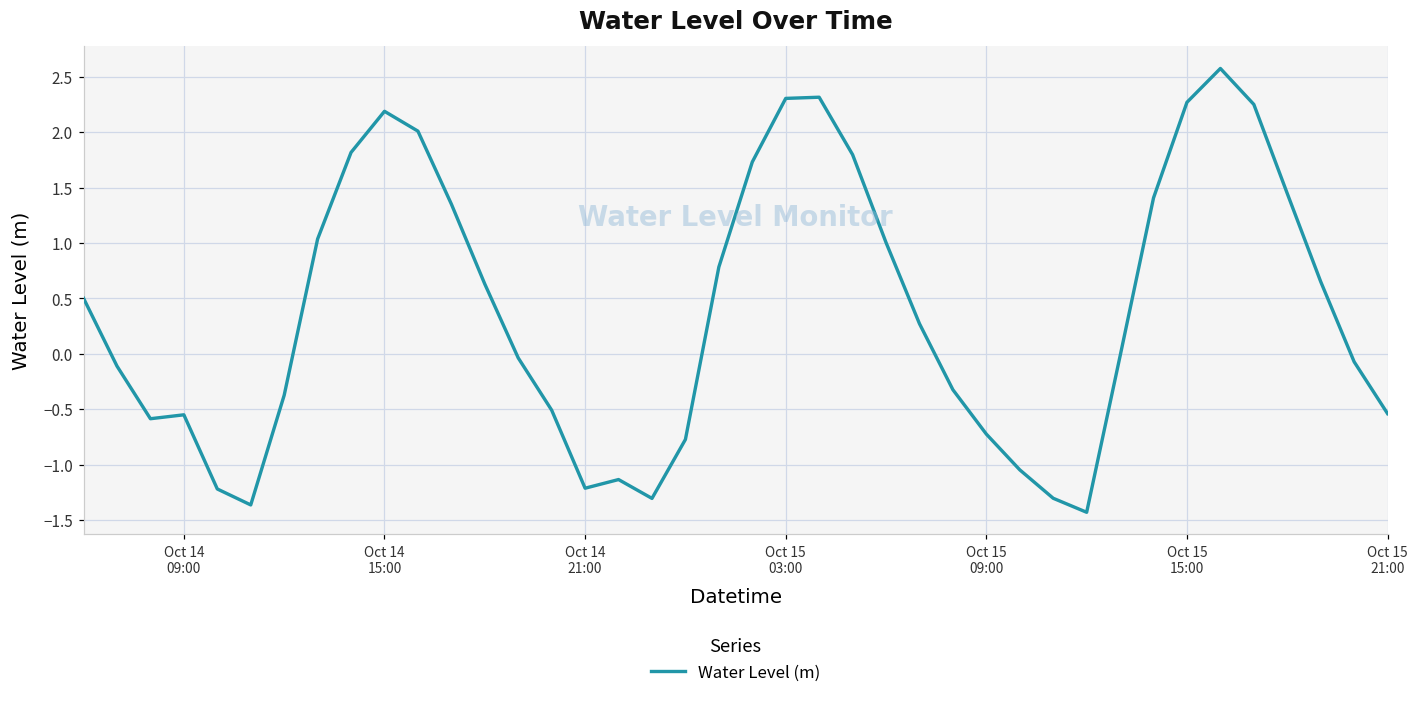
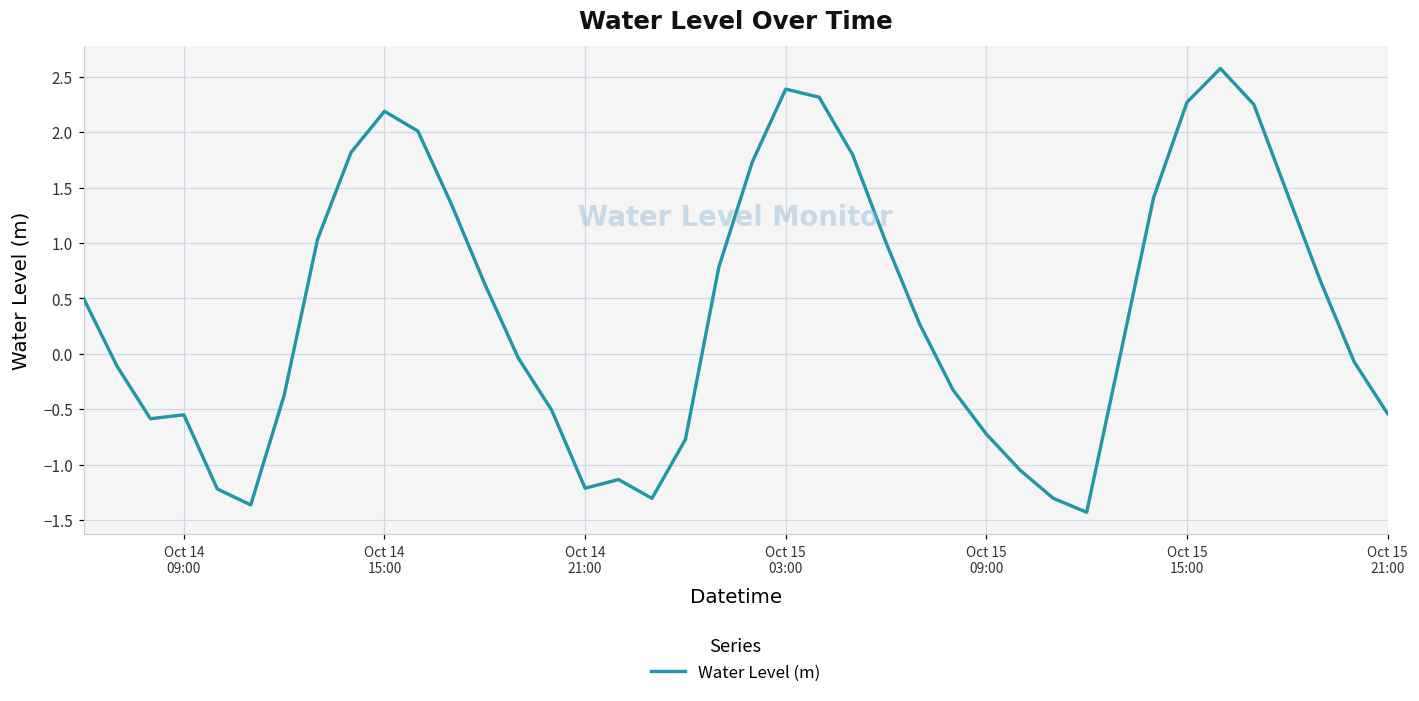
Oct 15 03:00: 2.30 -> 2.39
